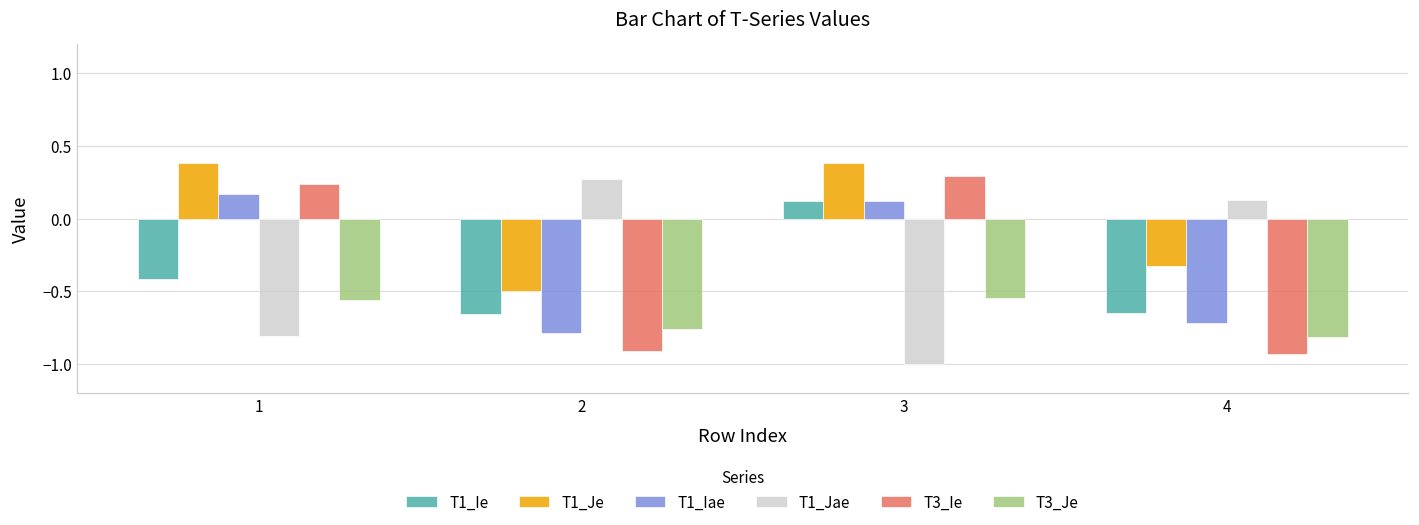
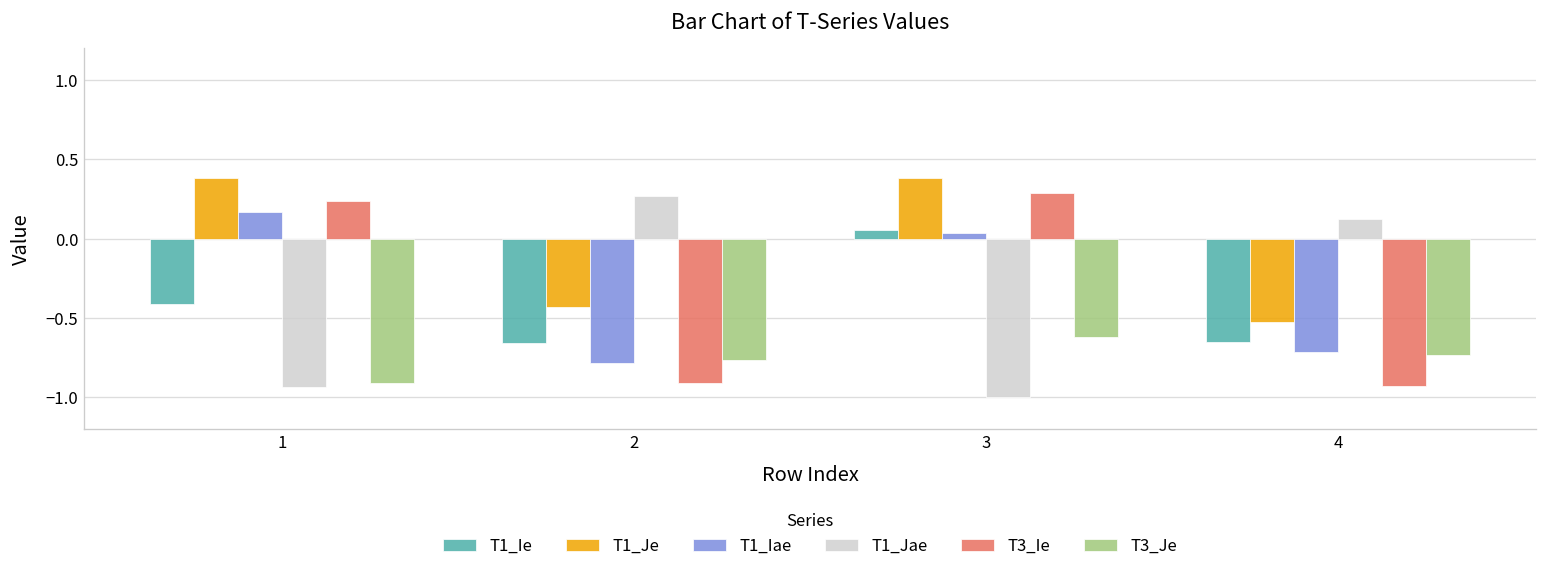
T1_Jae, 1: -0.81 -> -0.94
T3_Je, 1: -0.56 -> -0.91
T1_Je, 2: -0.50 -> -0.43
T1_Ie, 3: 0.12 -> 0.05
T1_Iae, 3: 0.12 -> 0.04
T3_Je, 3: -0.54 -> -0.62
T1_Je, 4: -0.33 -> -0.52
T3_Je, 4: -0.82 -> -0.73
